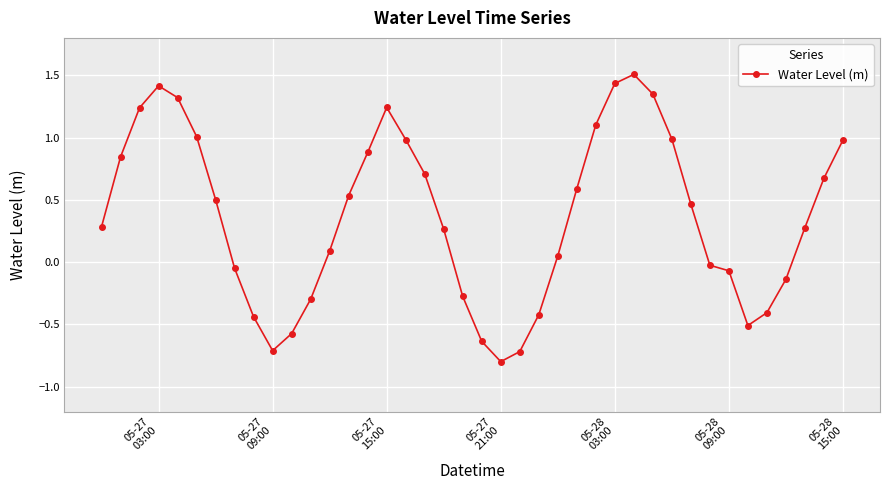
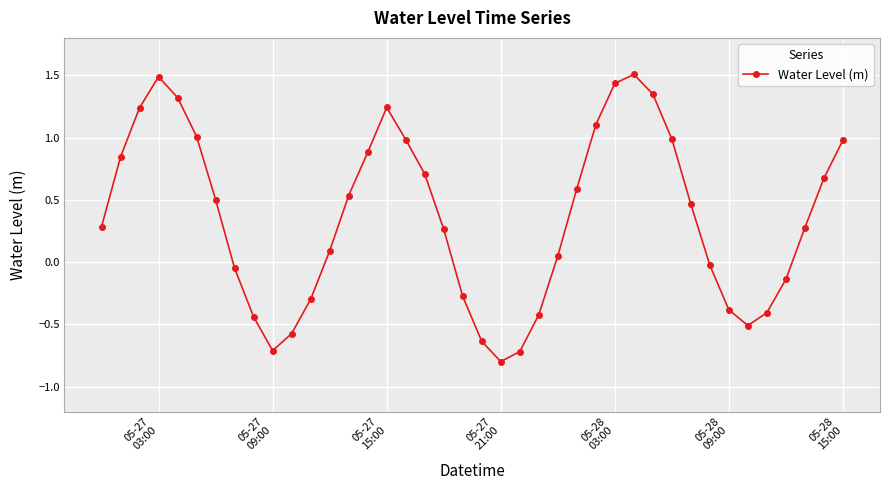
05-27 03:00: 1.42 -> 1.49
05-28 09:00: -0.07 -> -0.38
